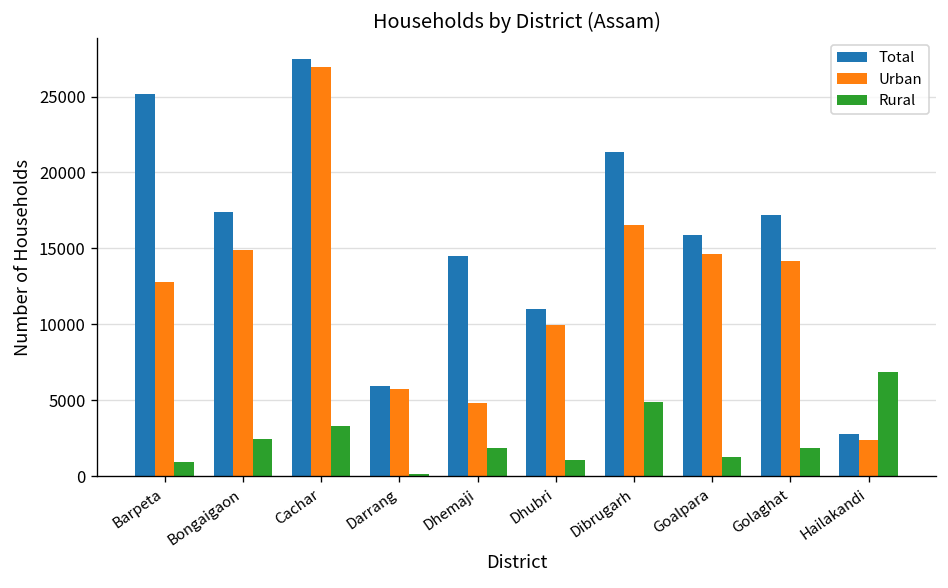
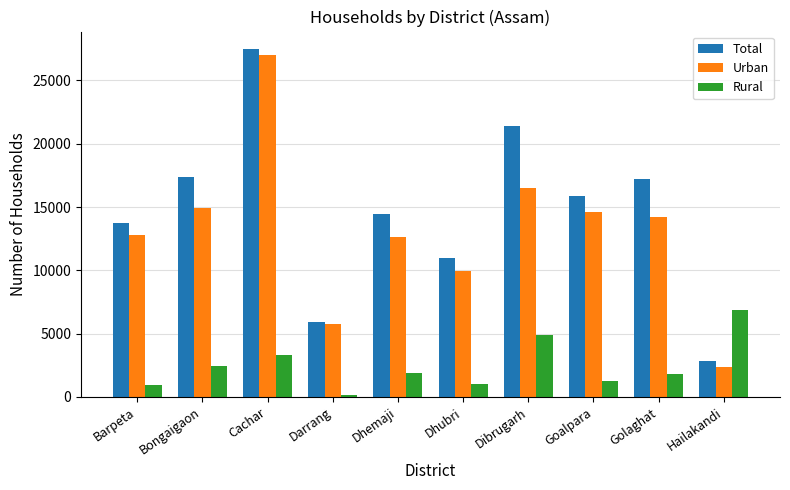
Total, Barpeta: 25200 -> 13700
Urban, Dhemaji: 4900 -> 12600
